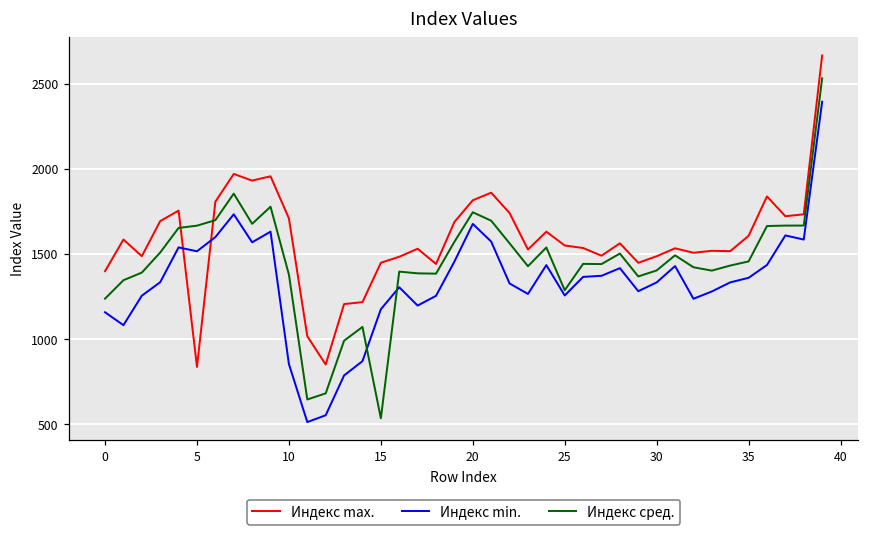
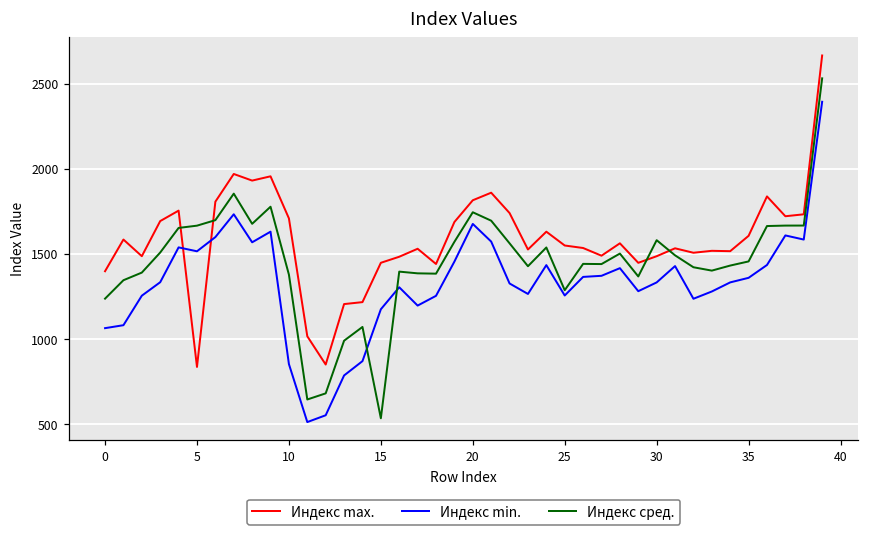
Индекс min., 0: 1160 -> 1060
Индекс сред., 30: 1400 -> 1580
